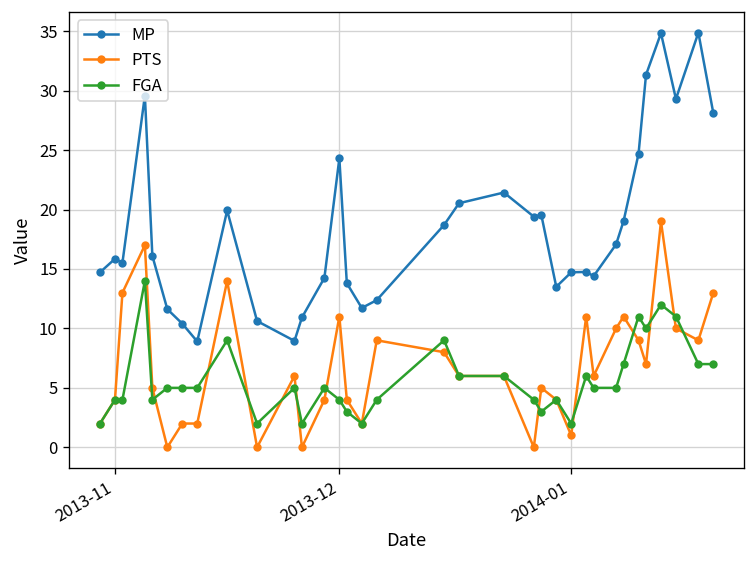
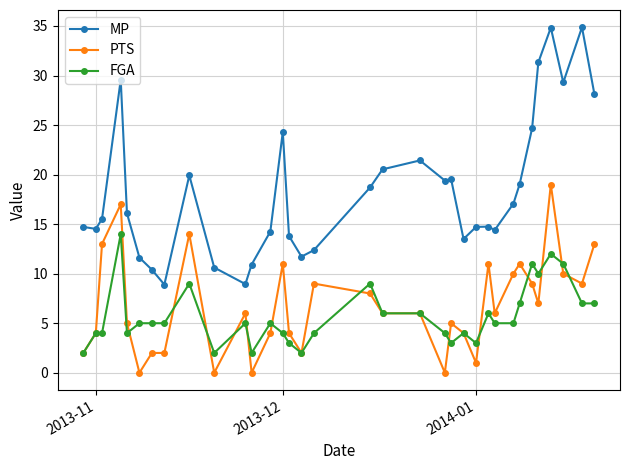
MP, 2013-11: 16 -> 15
FGA, 2014-01: 2 -> 3
